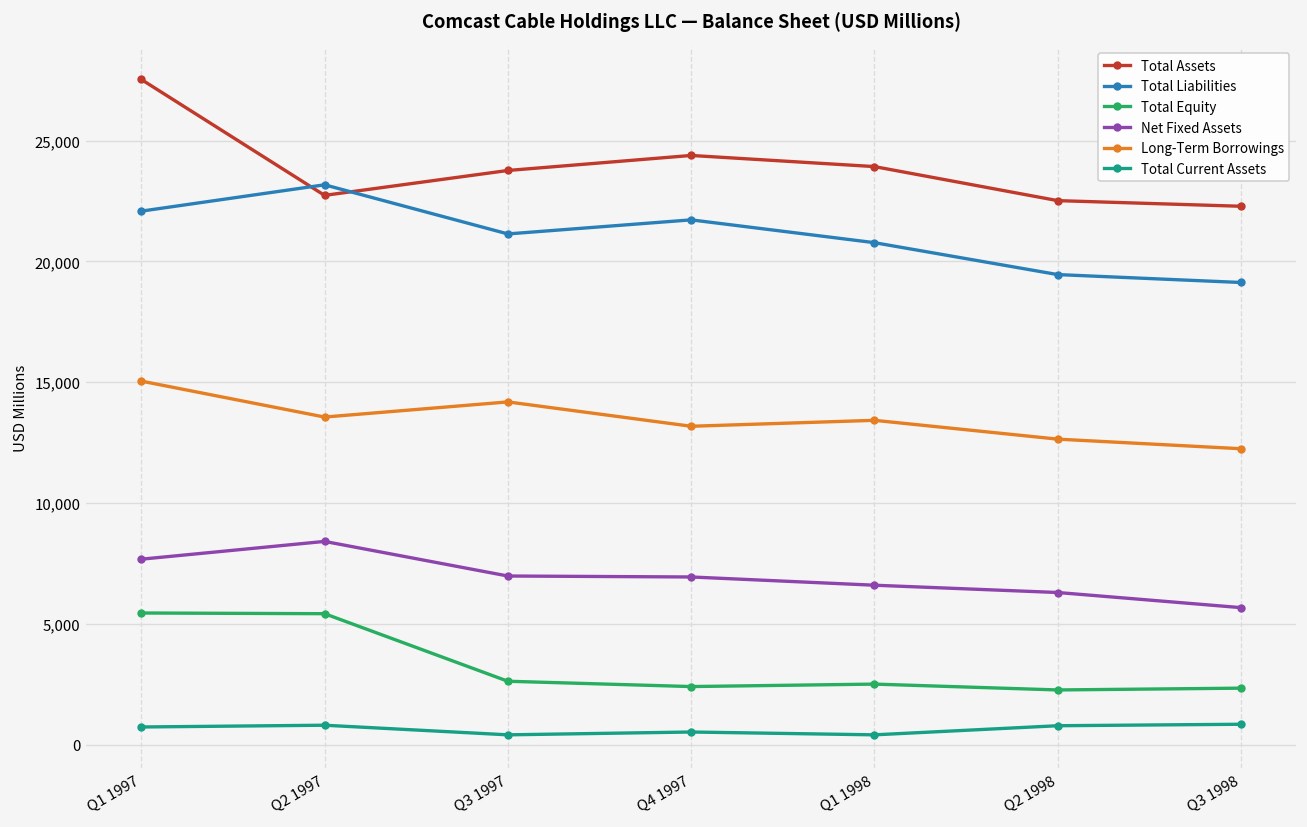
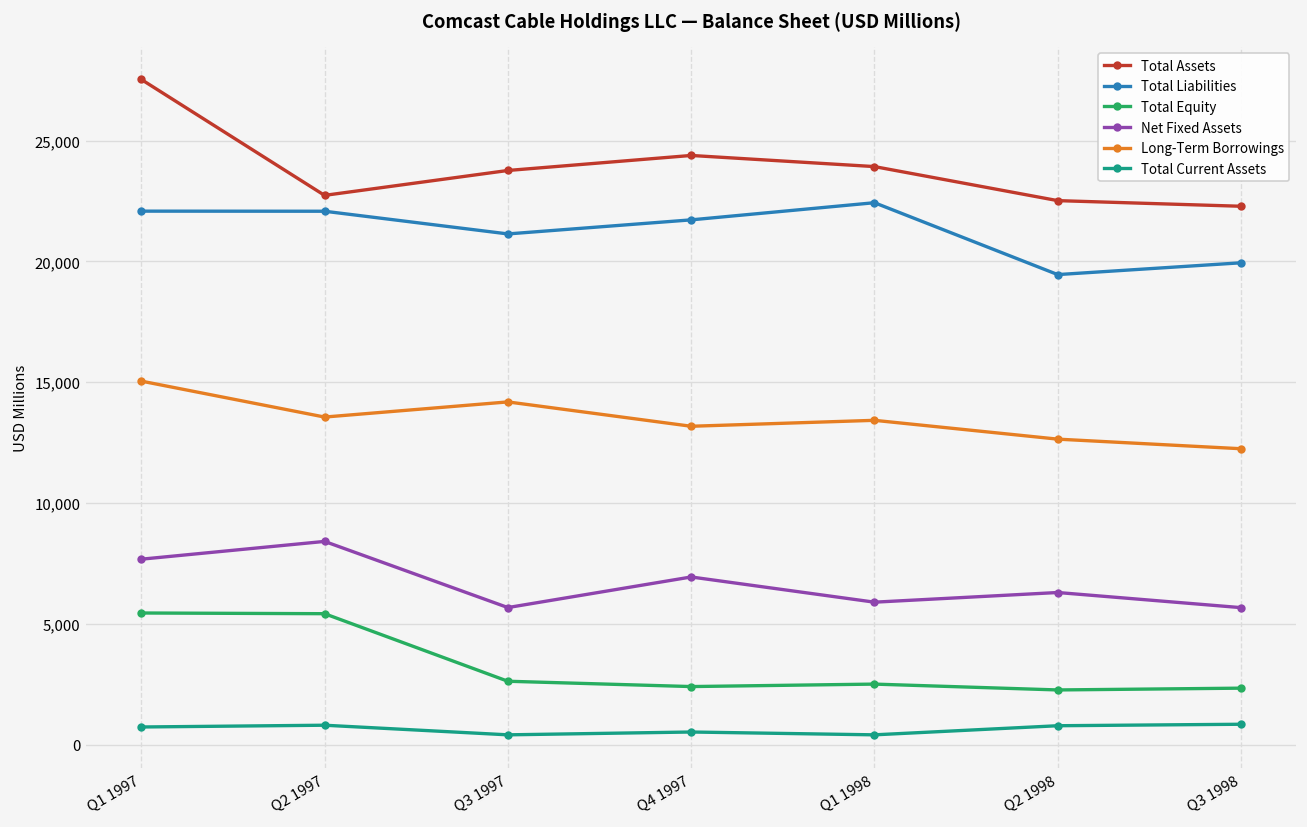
Total Liabilities, Q2 1997: 23,200 -> 22,100
Net Fixed Assets, Q3 1997: 7,000 -> 5,700
Total Liabilities, Q1 1998: 20,800 -> 22,400
Net Fixed Assets, Q1 1998: 6,600 -> 5,900
Total Liabilities, Q3 1998: 19,100 -> 19,900
